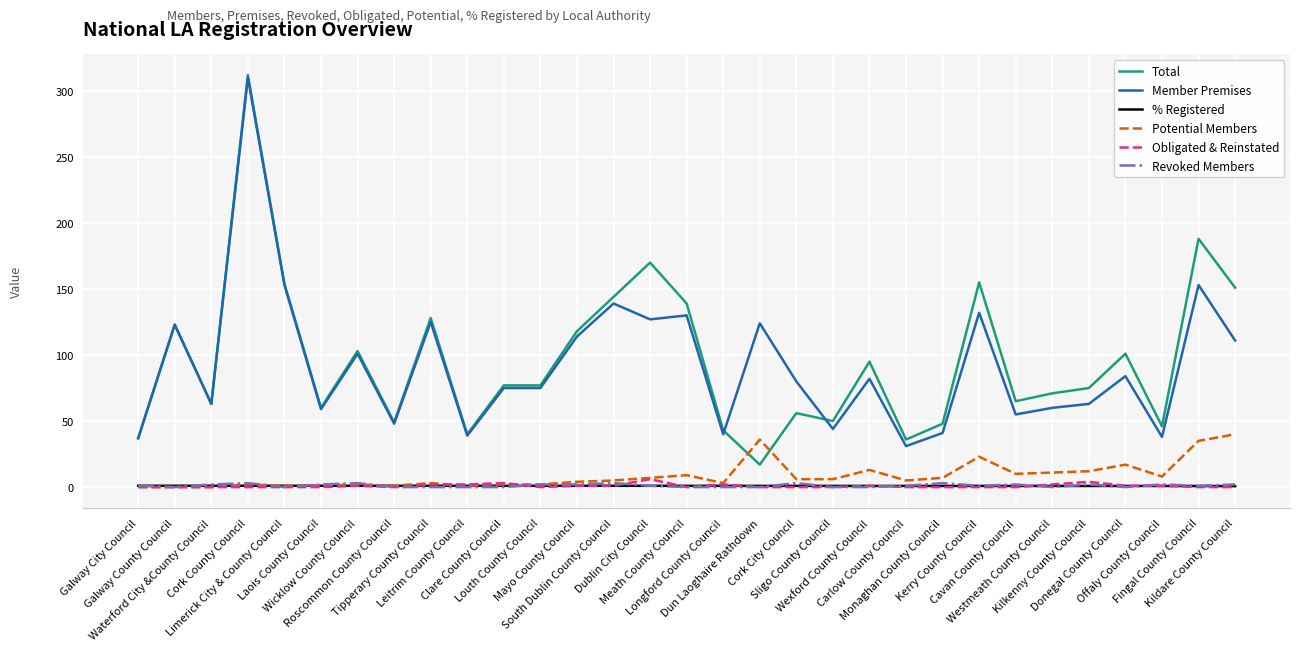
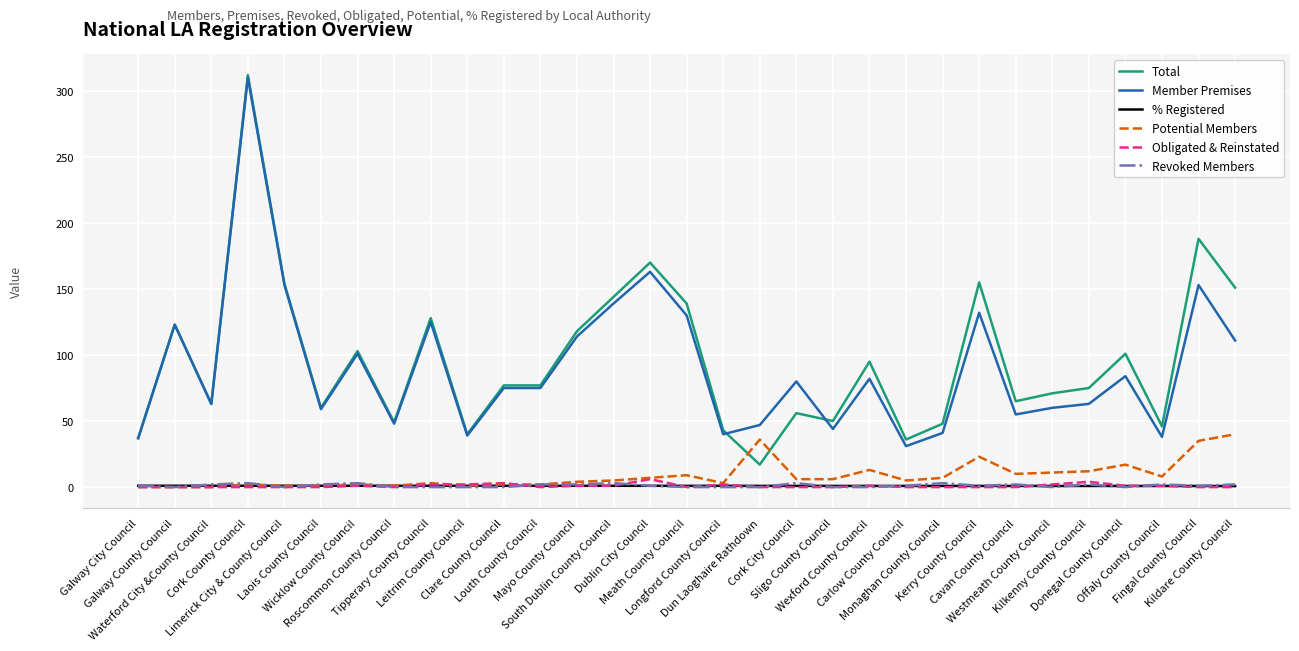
Member Premises, Dublin City Council: 127 -> 163
Member Premises, Dun Laoghaire Rathdown: 124 -> 47
